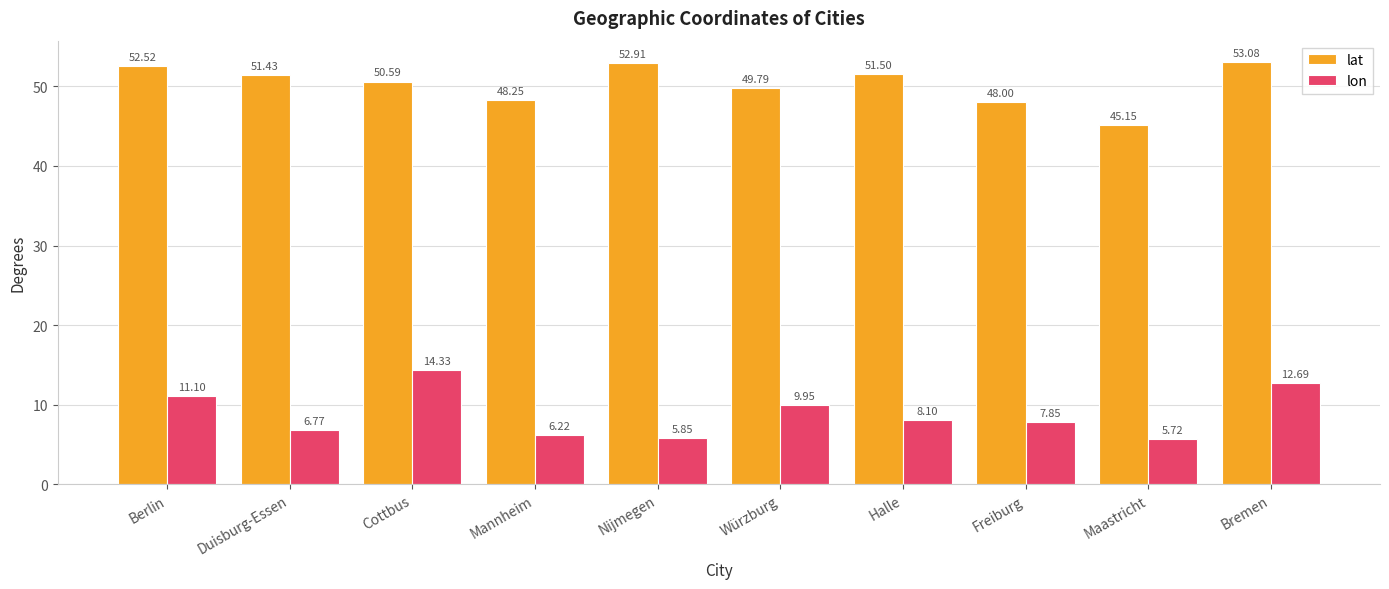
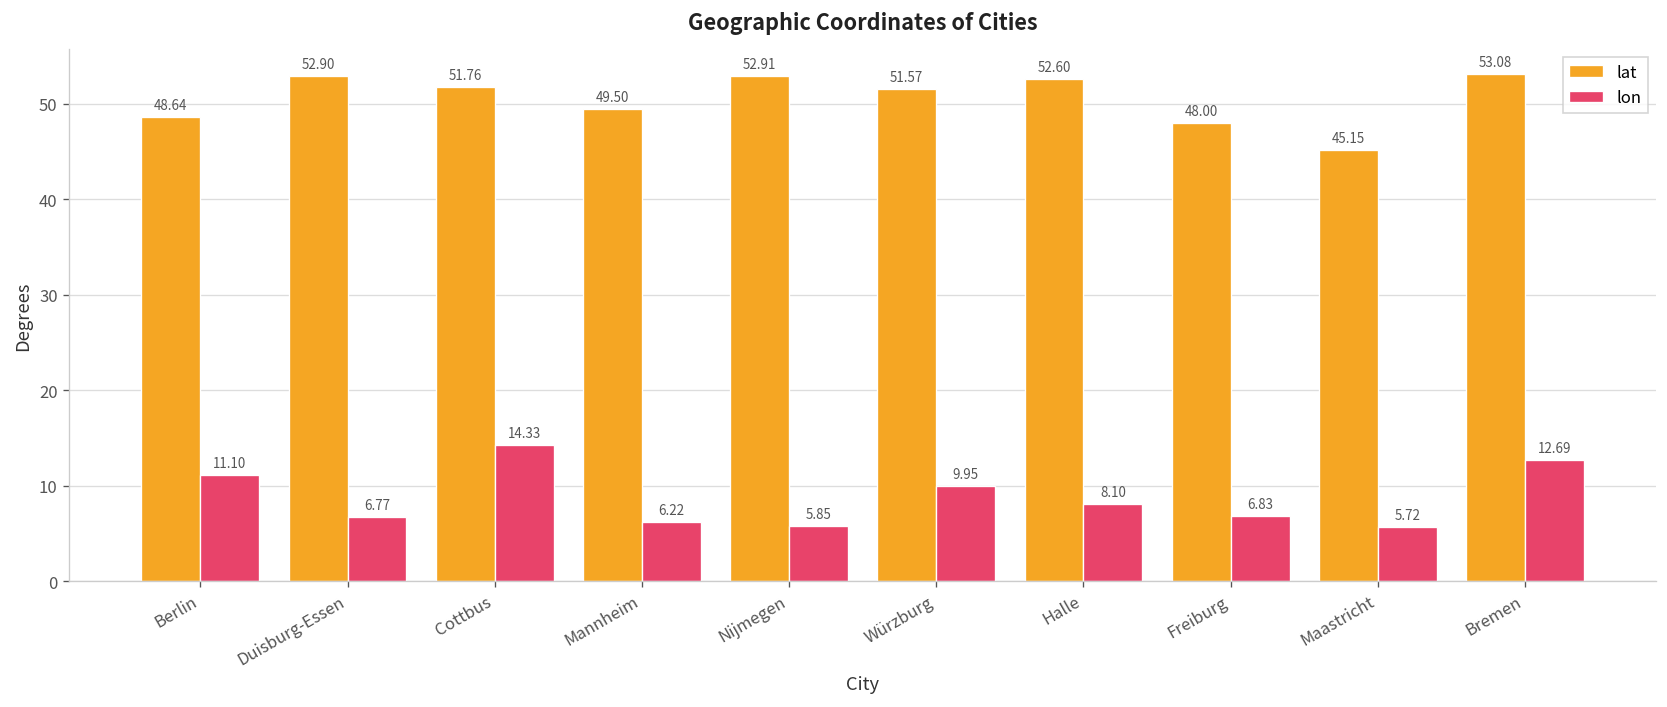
lat, Berlin: 52.52 -> 48.64
lat, Duisburg-Essen: 51.43 -> 52.90
lat, Cottbus: 50.59 -> 51.76
lat, Mannheim: 48.25 -> 49.50
lat, Würzburg: 49.79 -> 51.57
lat, Halle: 51.50 -> 52.60
lon, Freiburg: 7.85 -> 6.83
